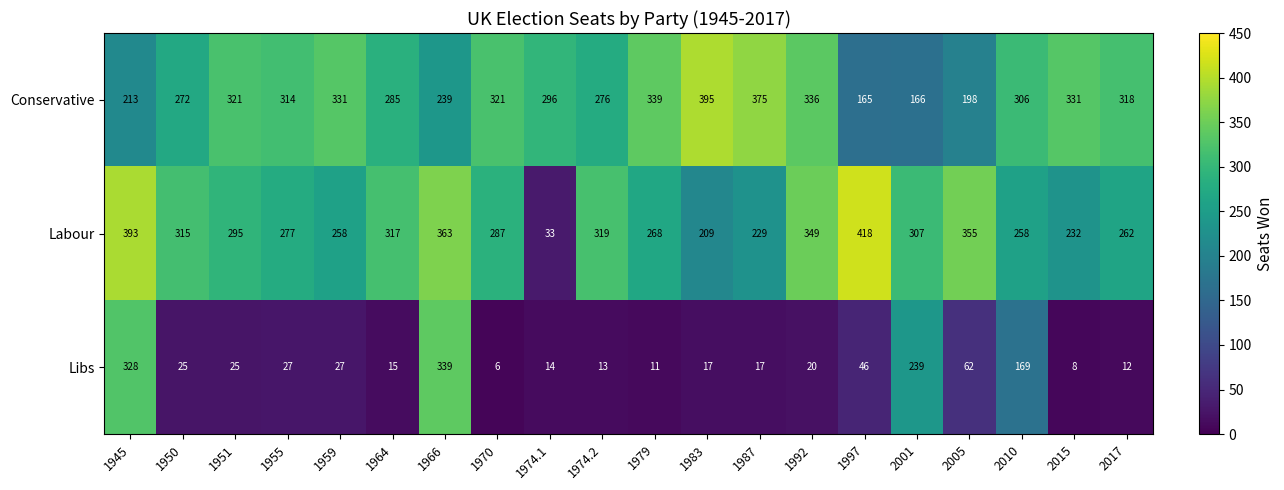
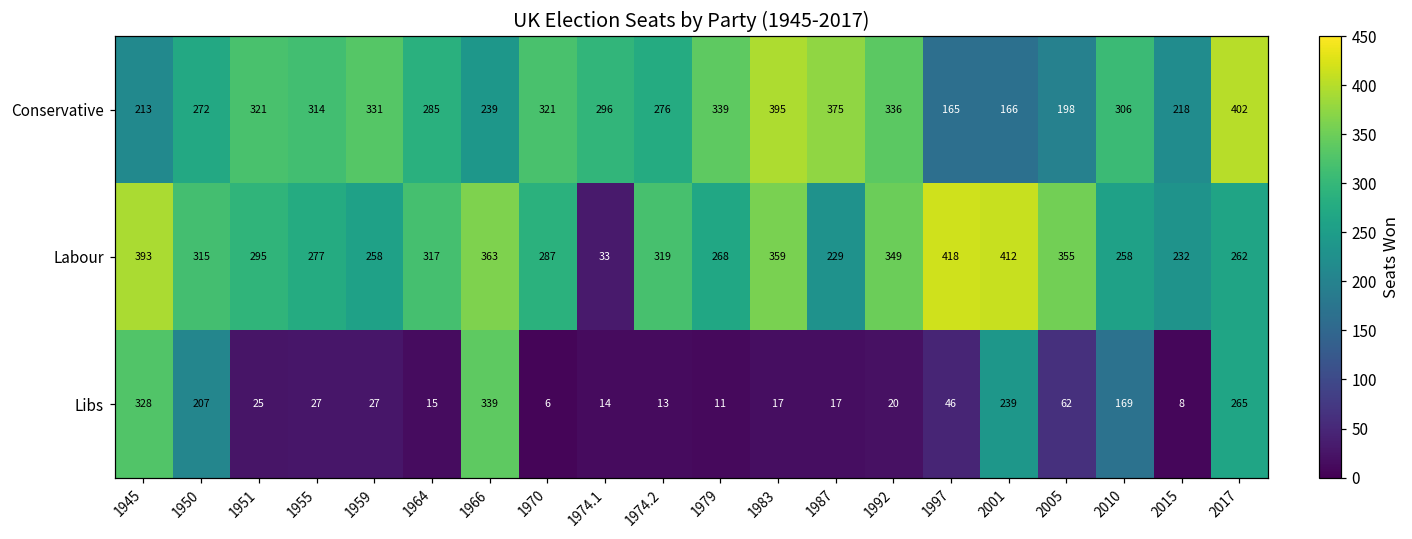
Conservative, 2015: 331 -> 218
Conservative, 2017: 318 -> 402
Labour, 1983: 209 -> 359
Labour, 2001: 307 -> 412
Libs, 1950: 25 -> 207
Libs, 2017: 12 -> 265
